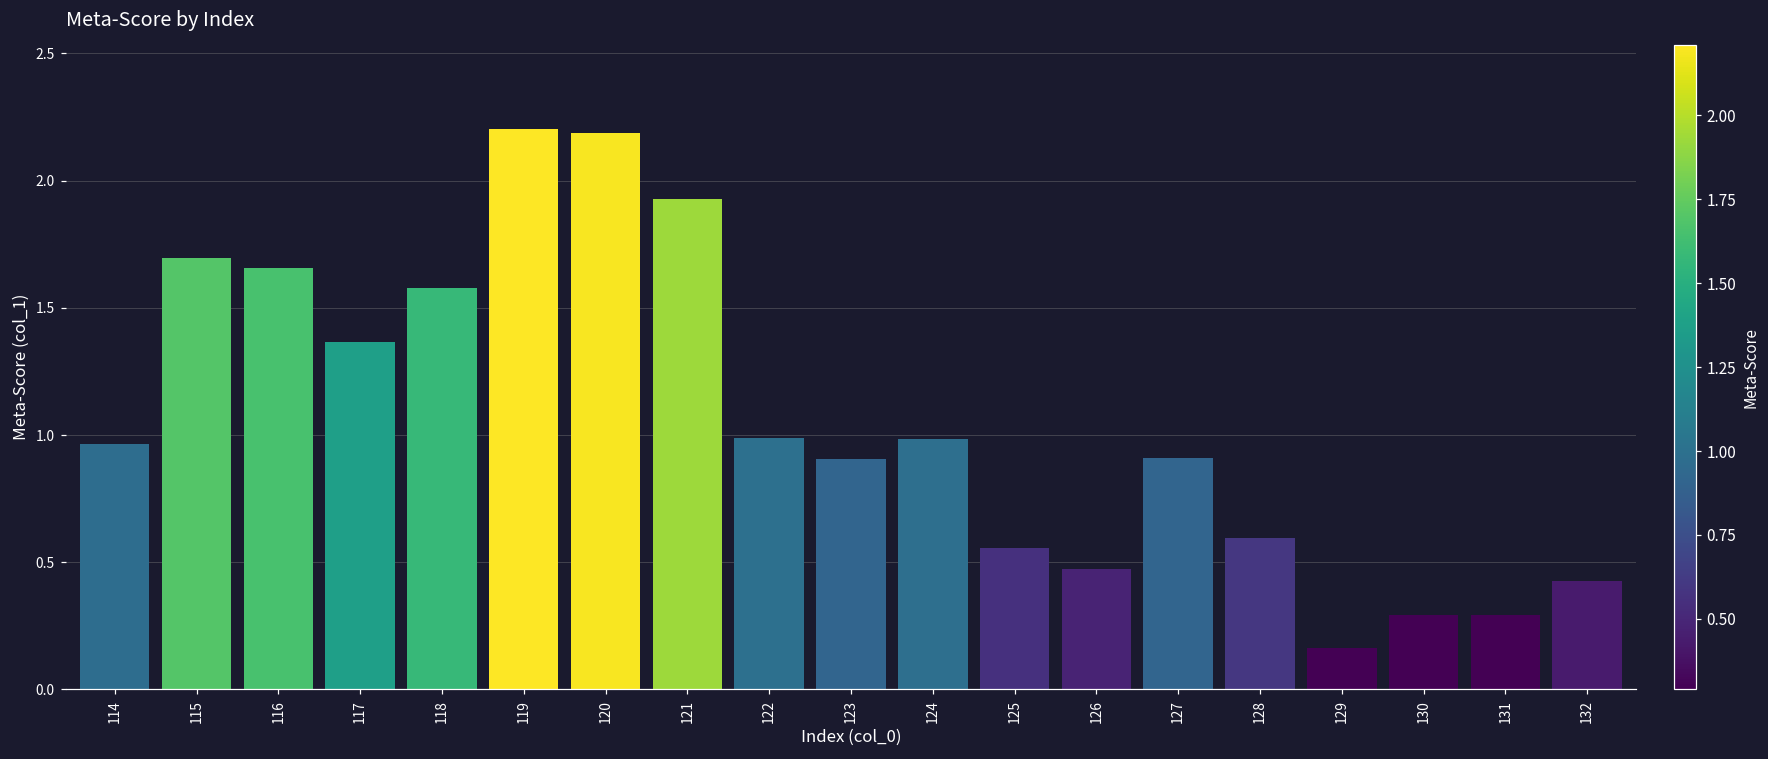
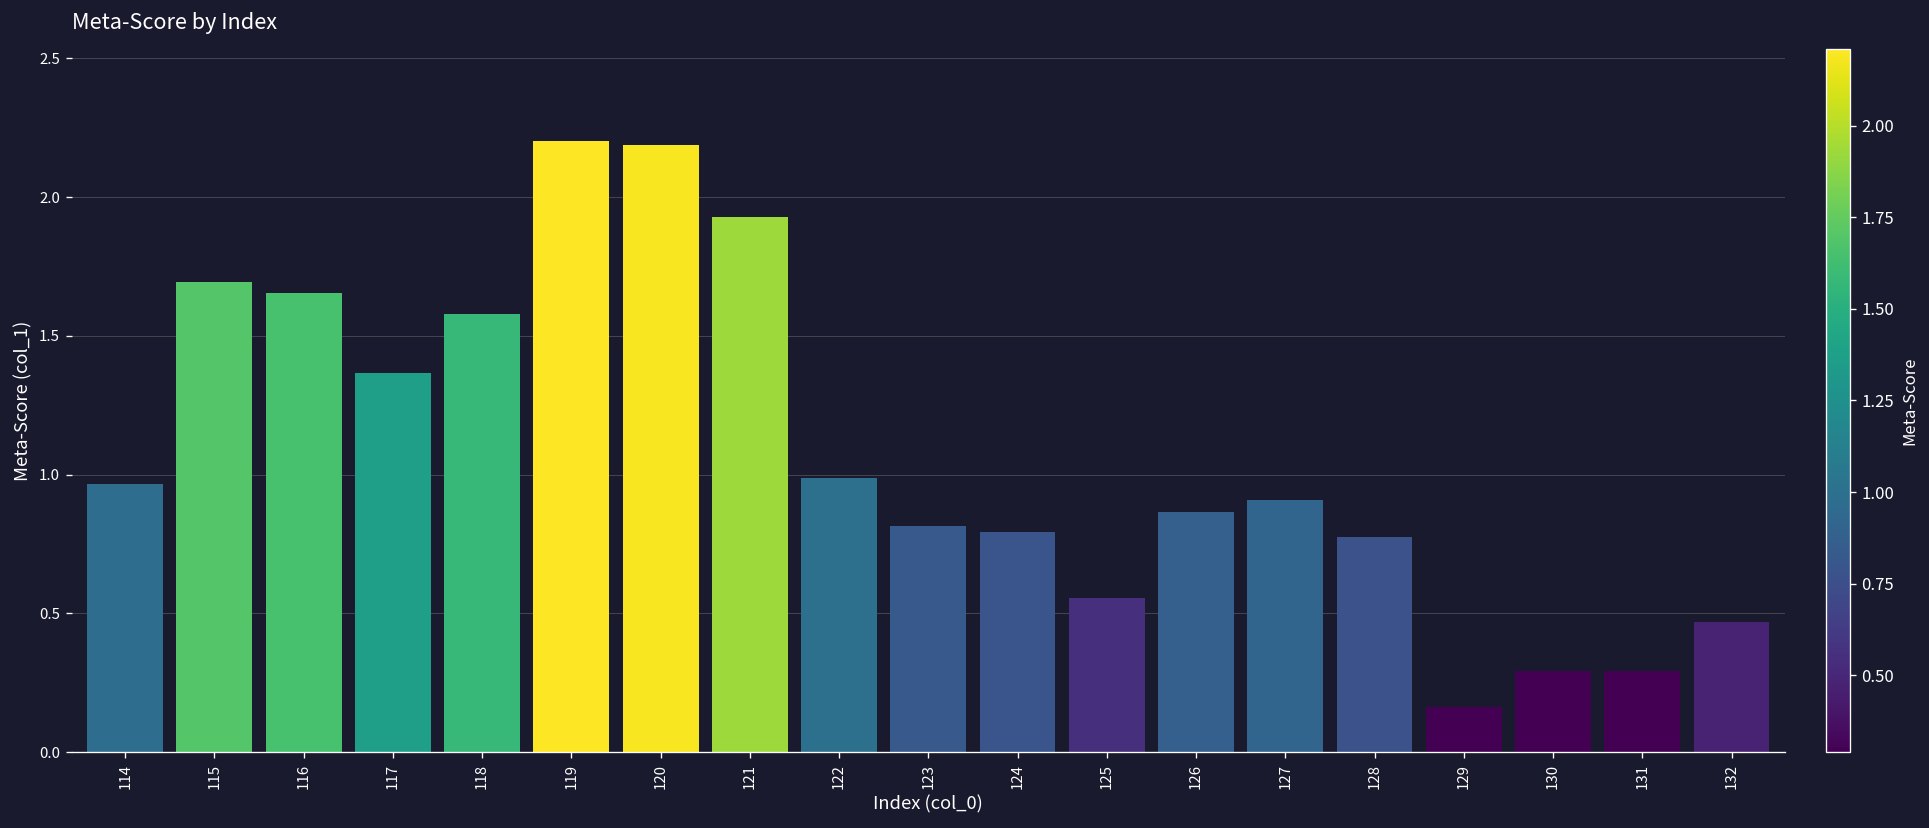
123: 0.91 -> 0.82
124: 0.98 -> 0.79
126: 0.47 -> 0.86
128: 0.59 -> 0.77
132: 0.43 -> 0.47
